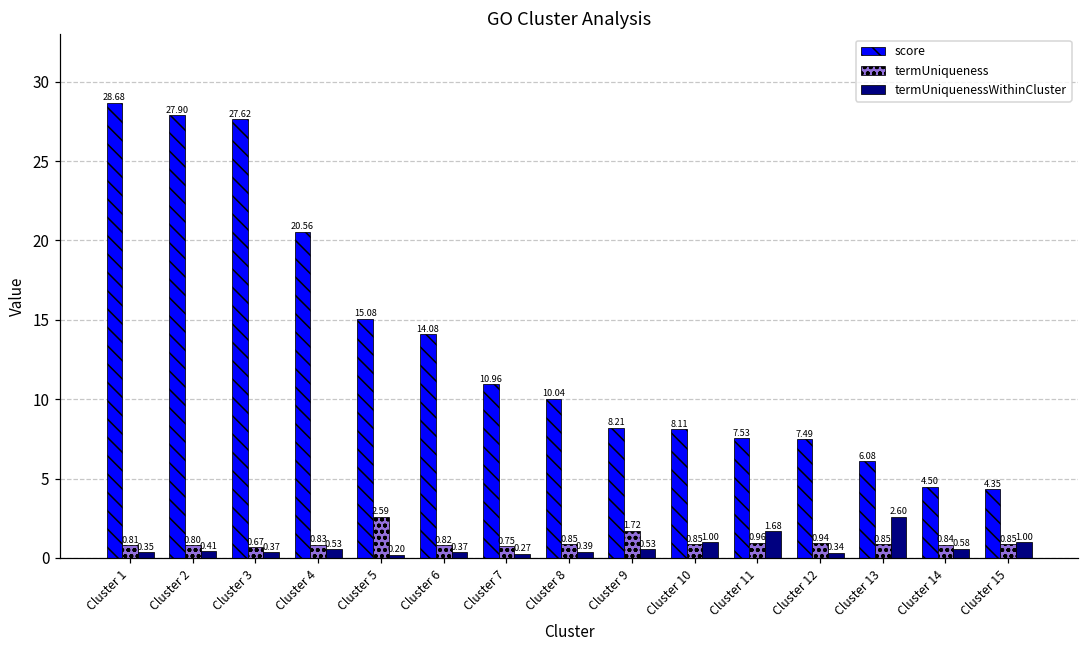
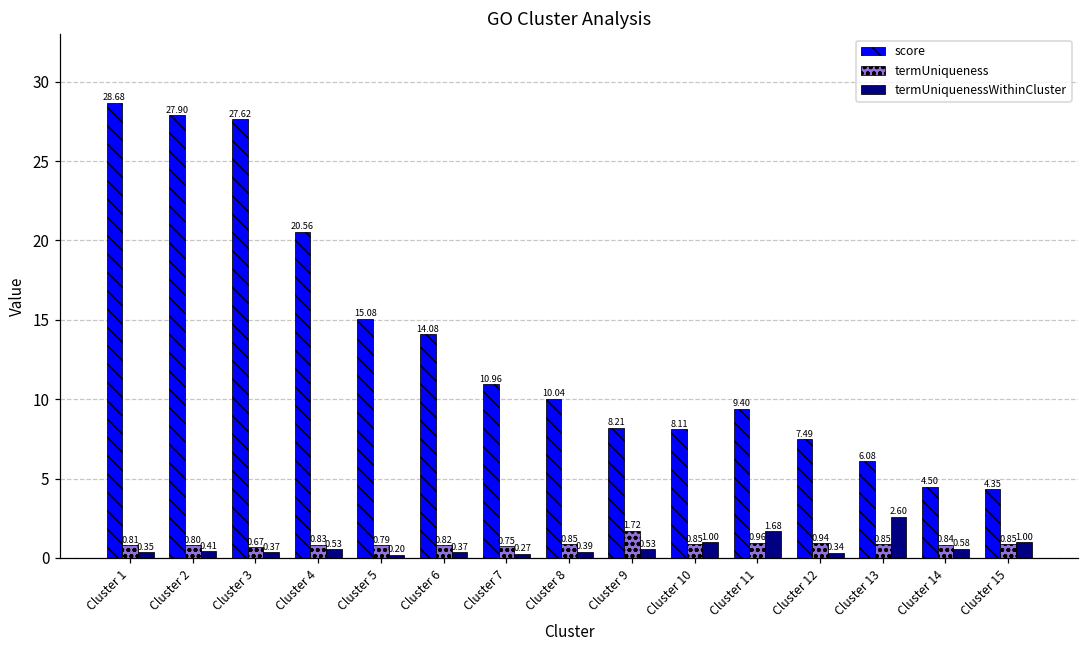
termUniqueness, Cluster 5: 2.59 -> 0.79
score, Cluster 11: 7.53 -> 9.40
